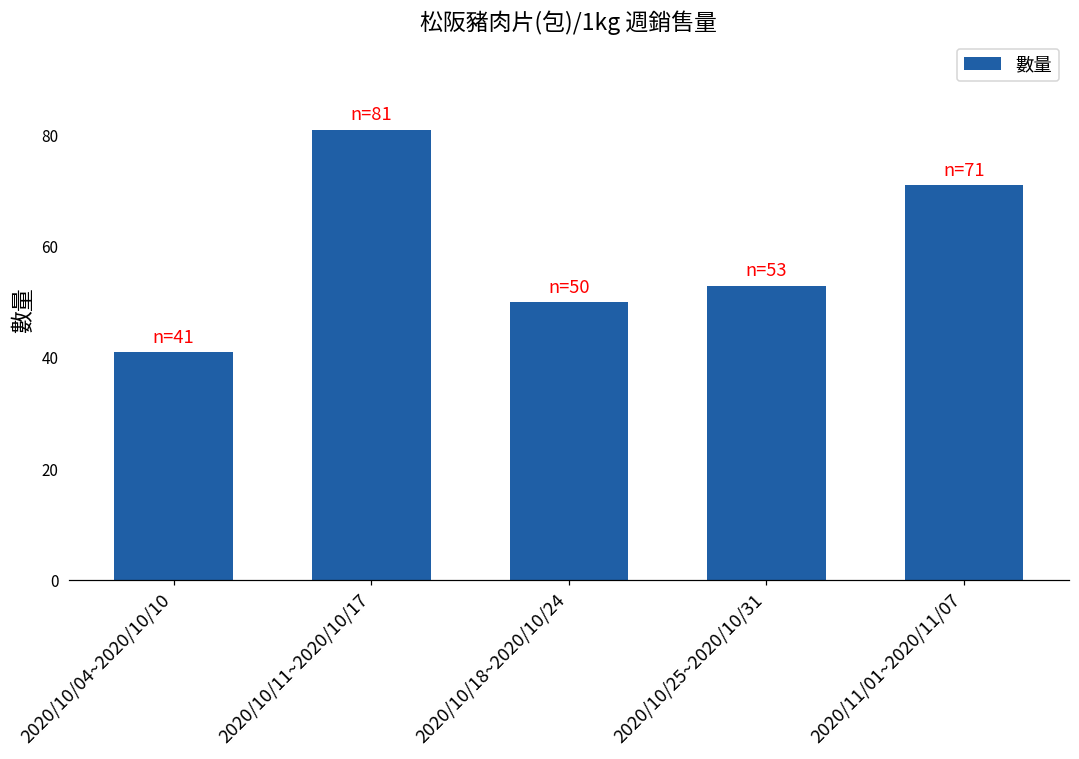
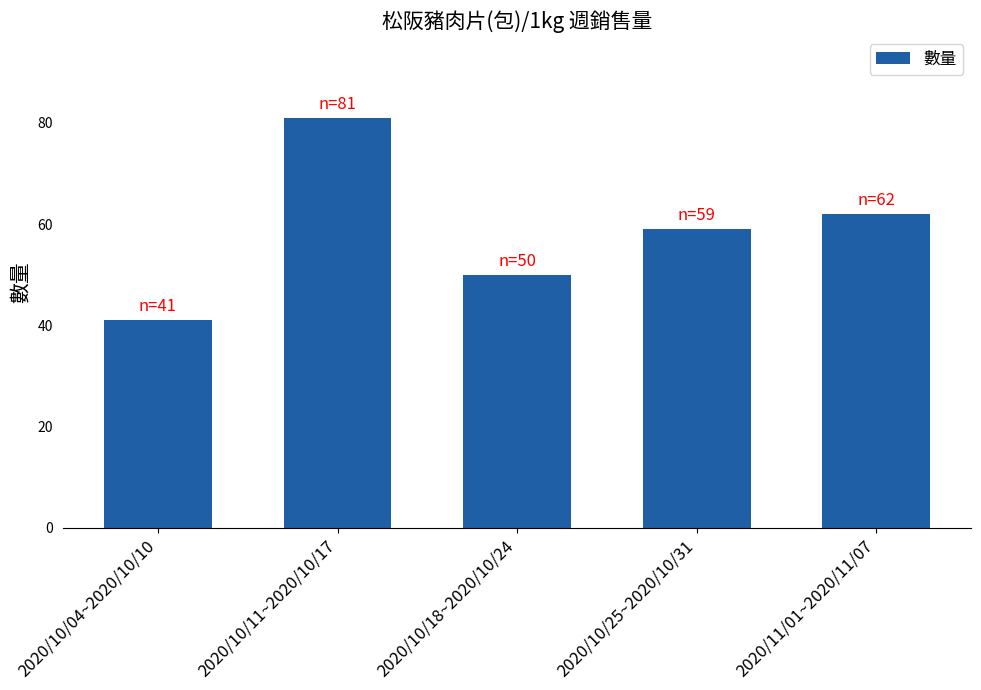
2020/10/25~2020/10/31: 53 -> 59
2020/11/01~2020/11/07: 71 -> 62
